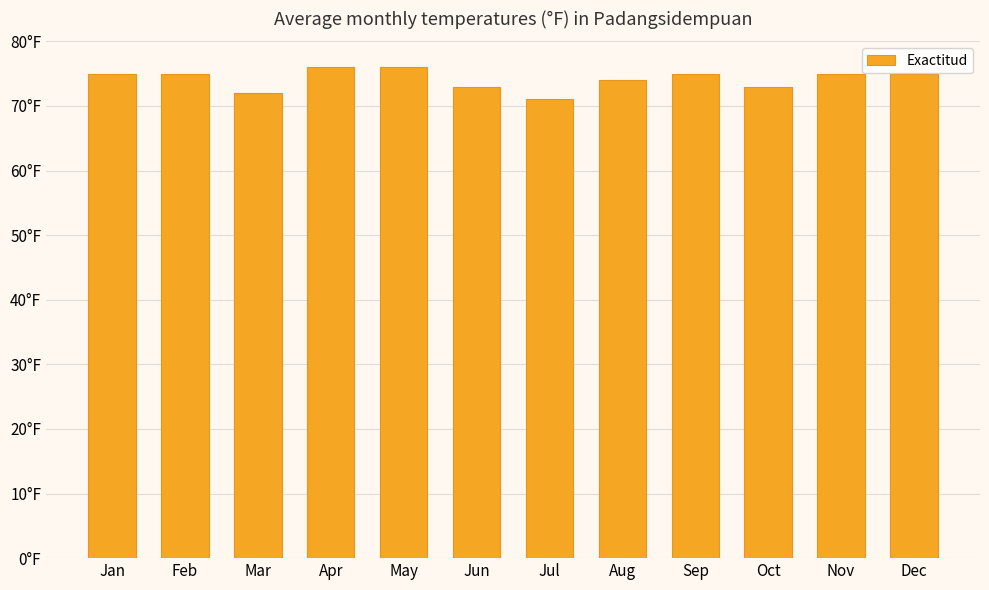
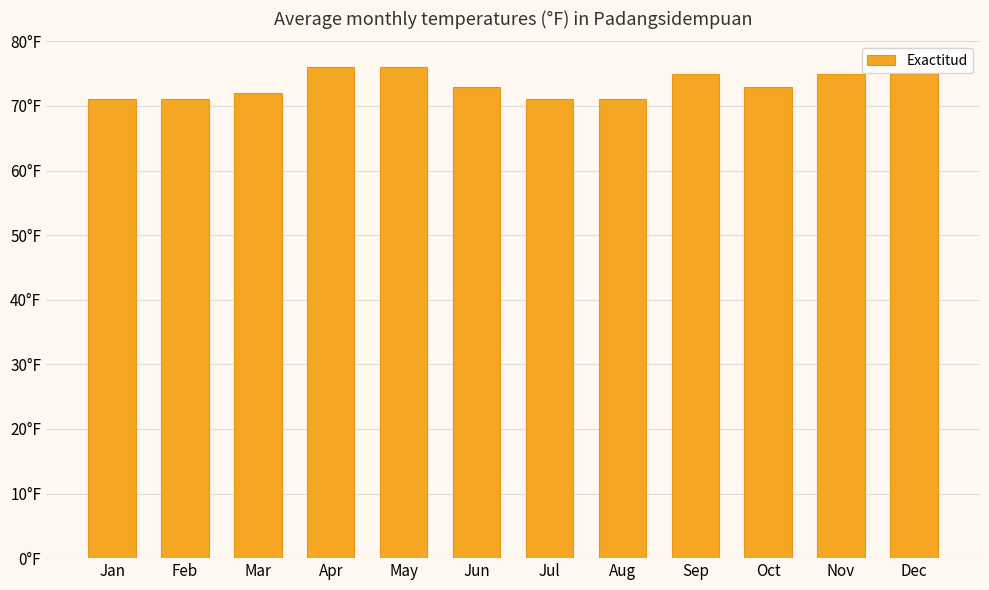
Jan: 75°F -> 71°F
Feb: 75°F -> 71°F
Aug: 74°F -> 71°F
